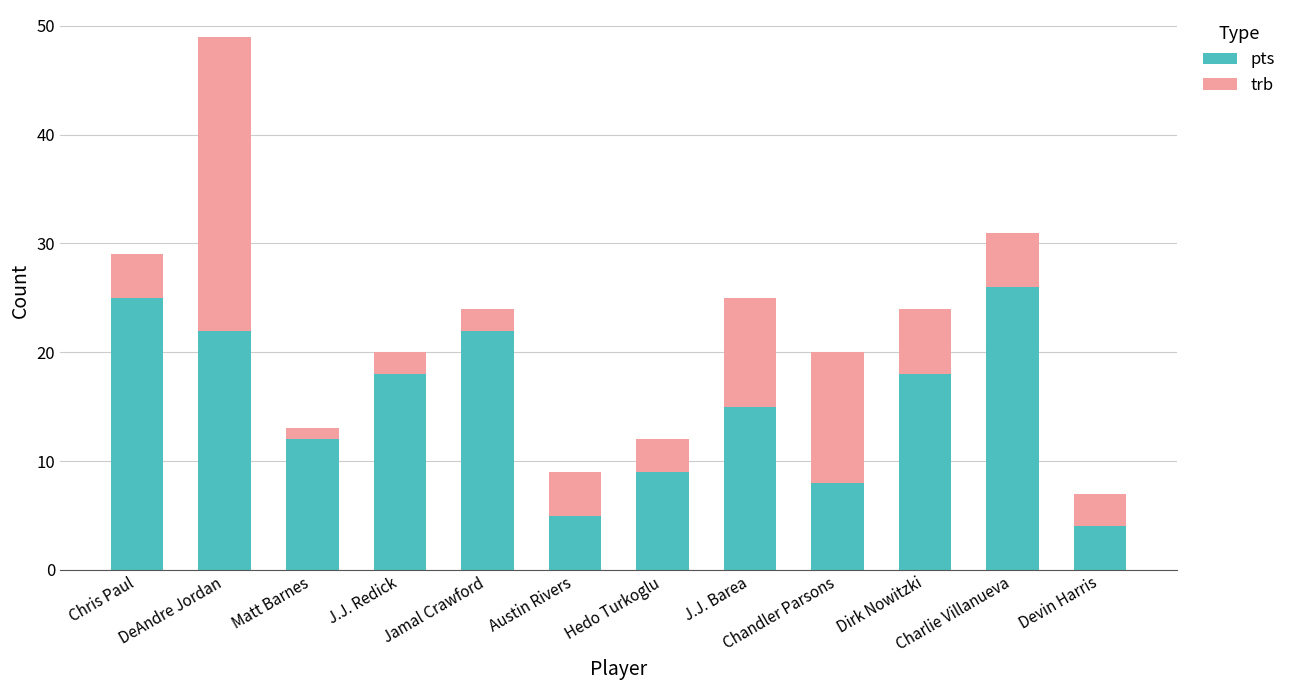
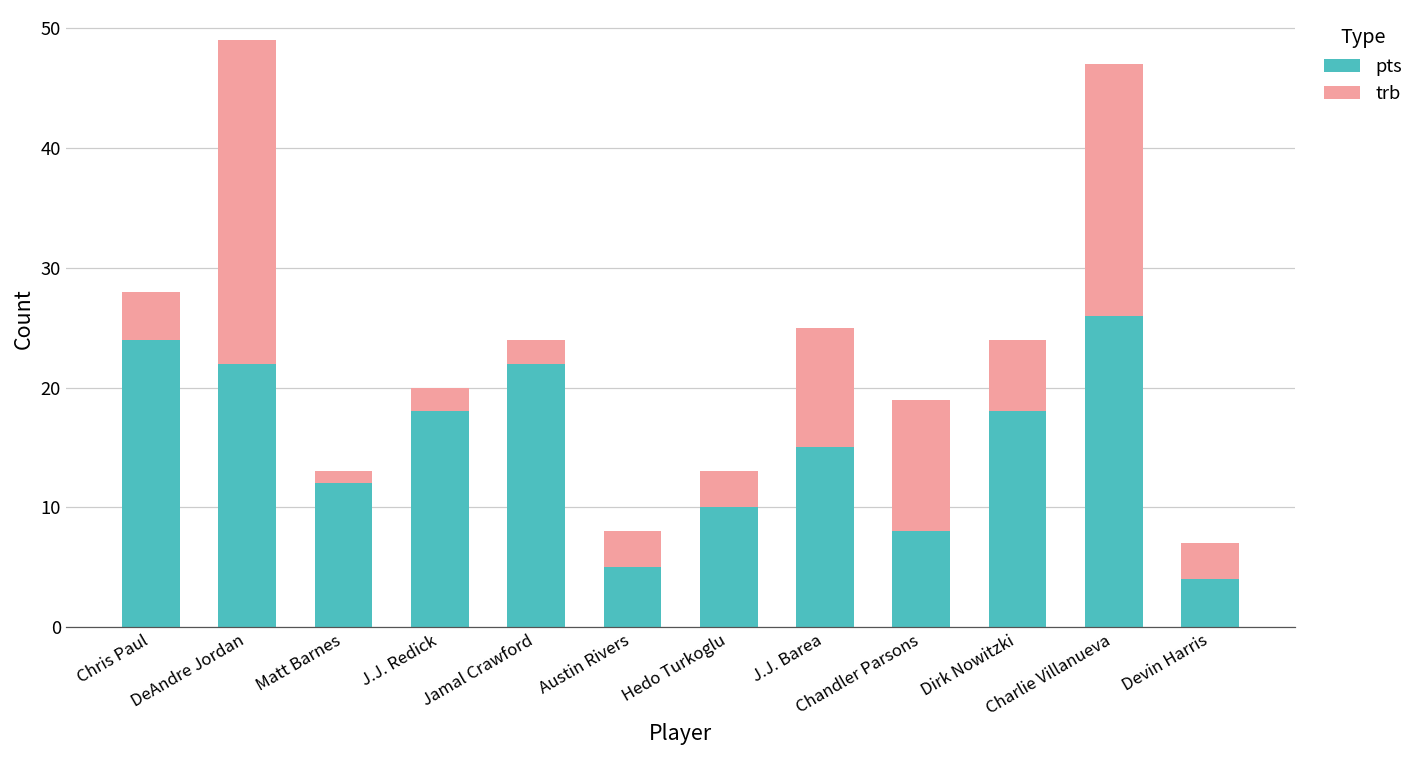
pts, Chris Paul: 25 -> 24
trb, Austin Rivers: 4 -> 3
pts, Hedo Turkoglu: 9 -> 10
trb, Chandler Parsons: 12 -> 11
trb, Charlie Villanueva: 5 -> 21
